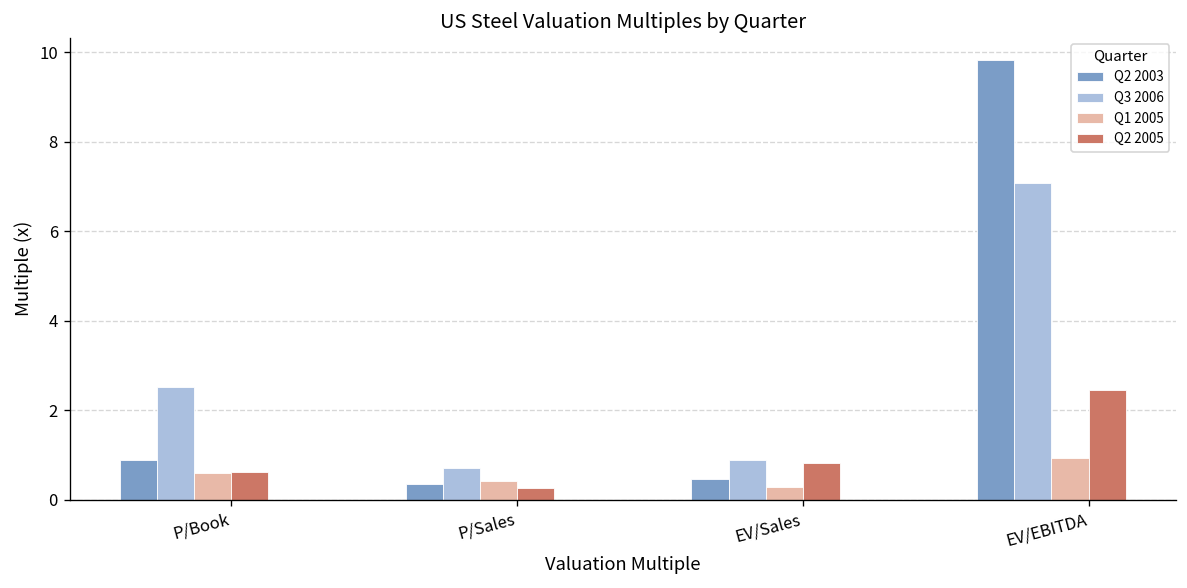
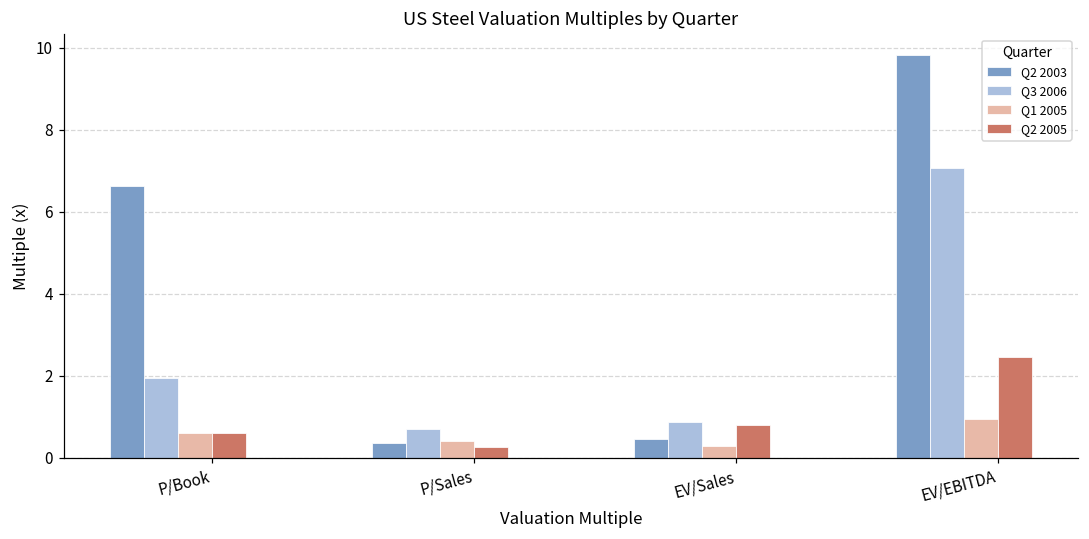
Q2 2003, P/Book: 0.9 -> 6.6
Q3 2006, P/Book: 2.5 -> 2.0
